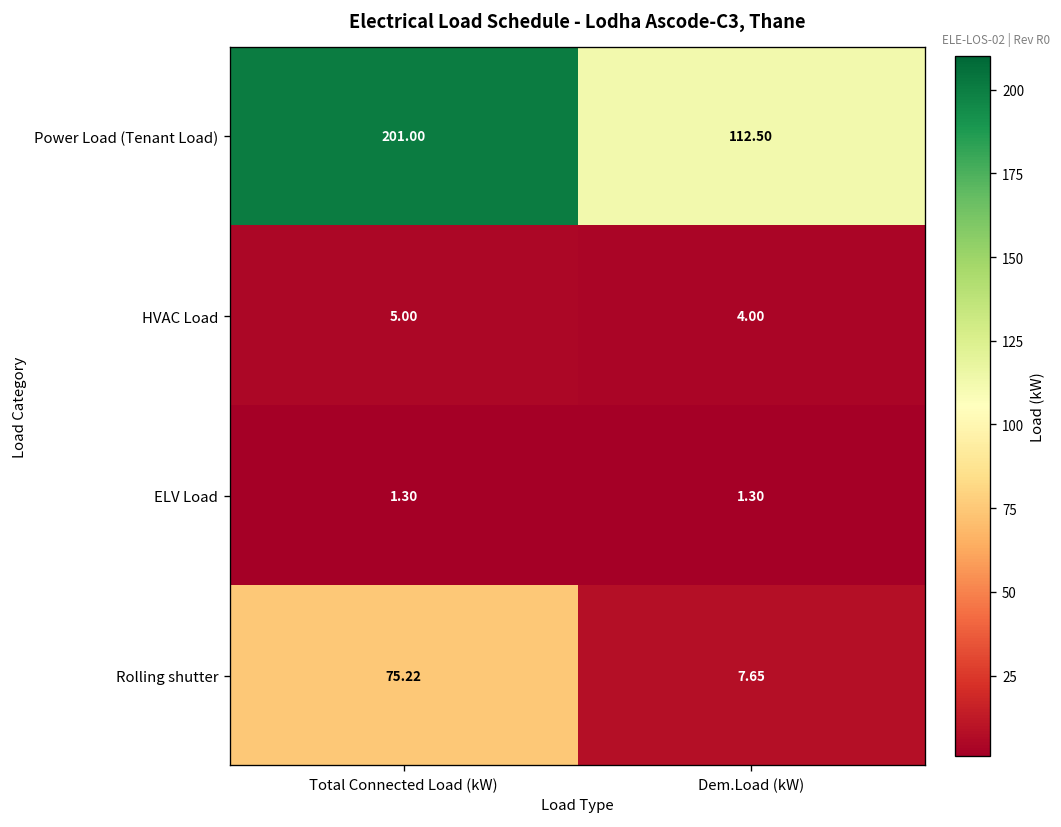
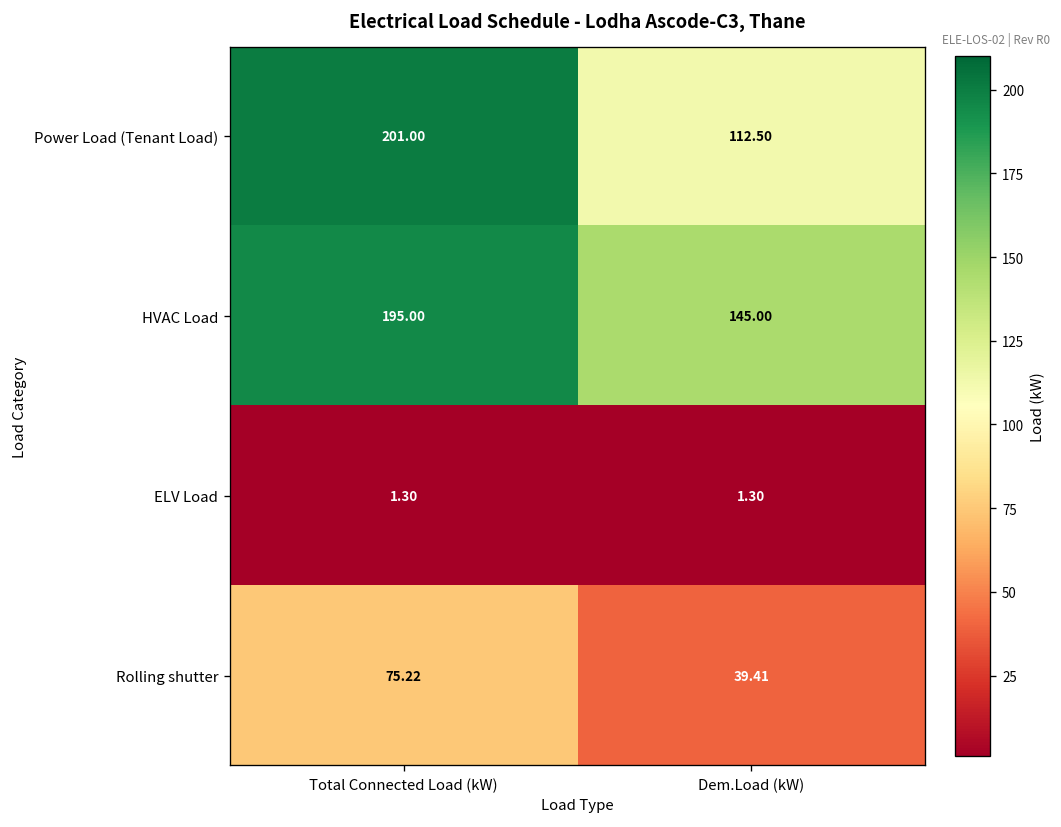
HVAC Load, Total Connected Load (kW): 5.00 -> 195.00
HVAC Load, Dem.Load (kW): 4.00 -> 145.00
Rolling shutter, Dem.Load (kW): 7.65 -> 39.41
